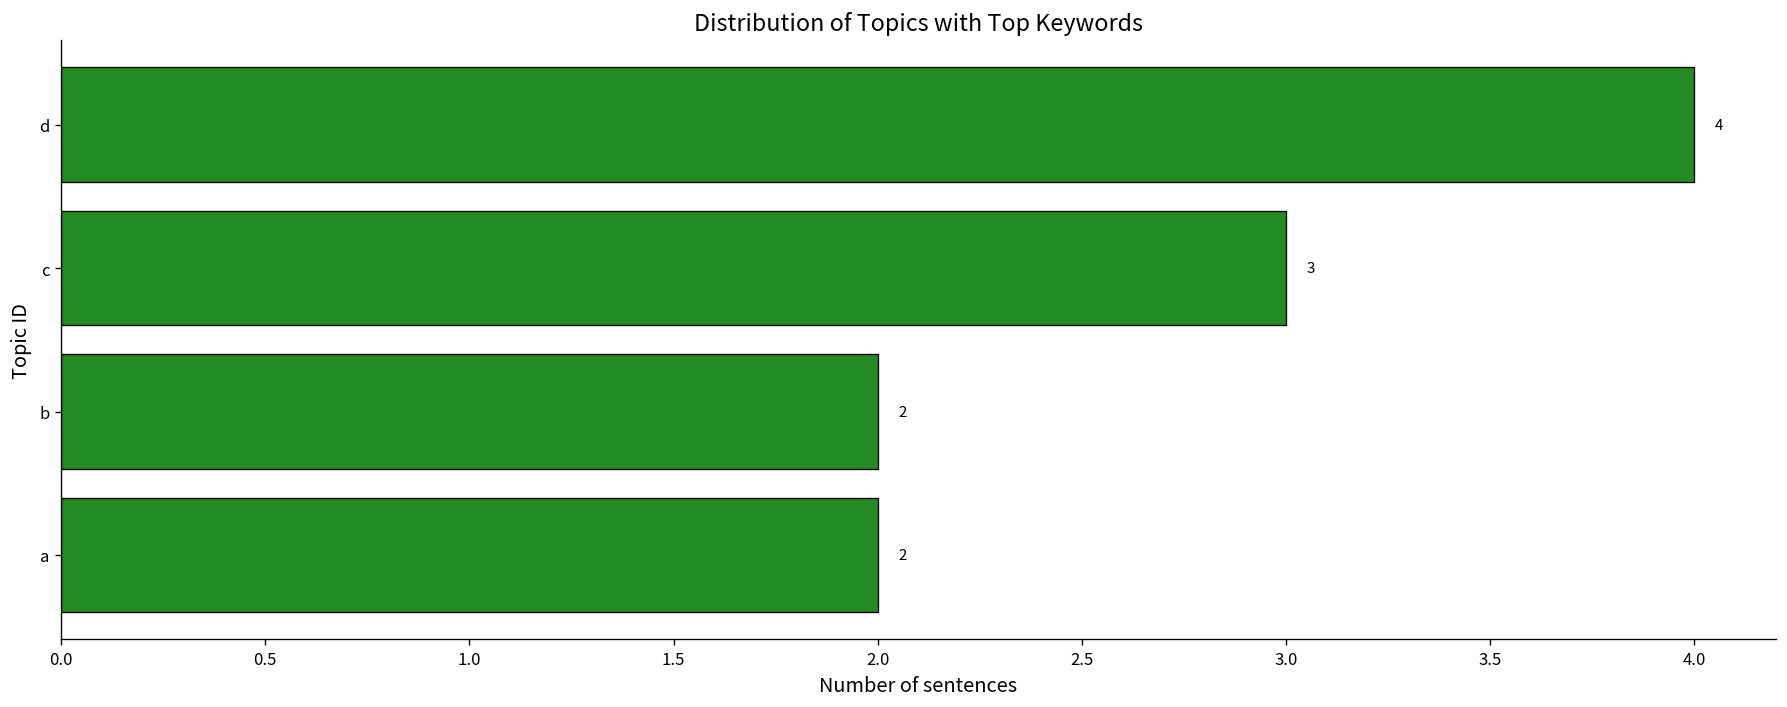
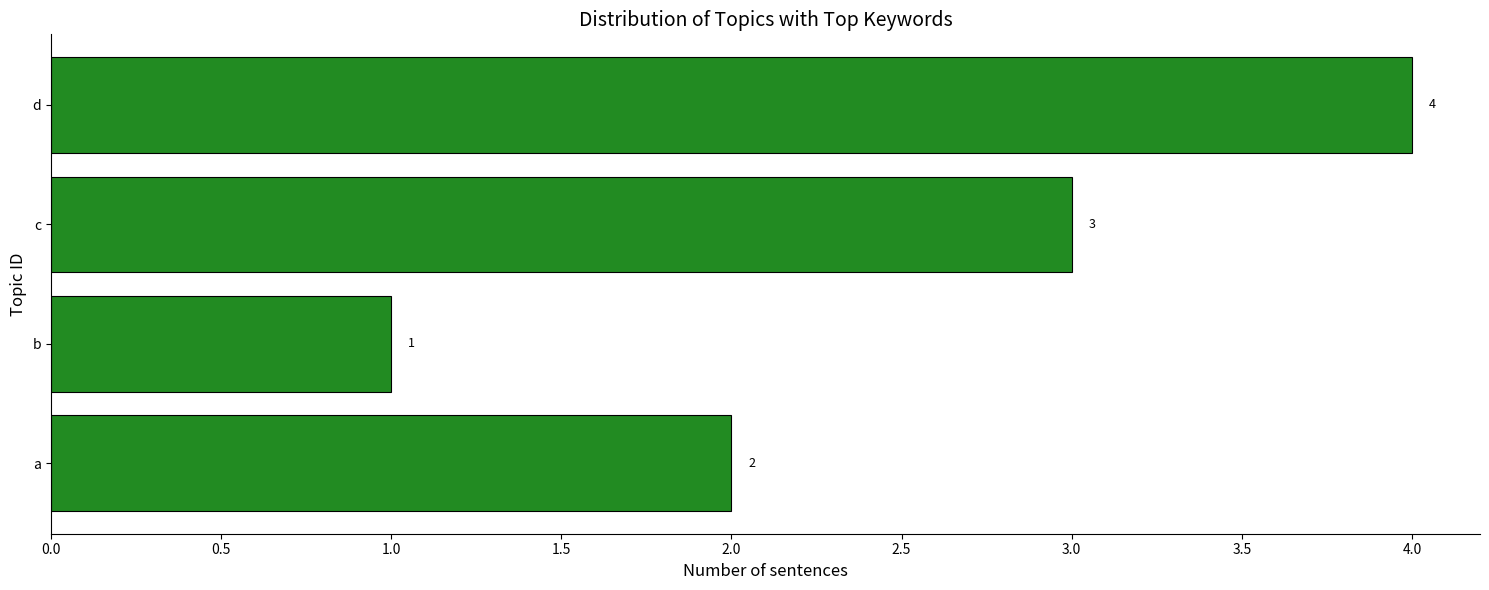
b: 2 -> 1
